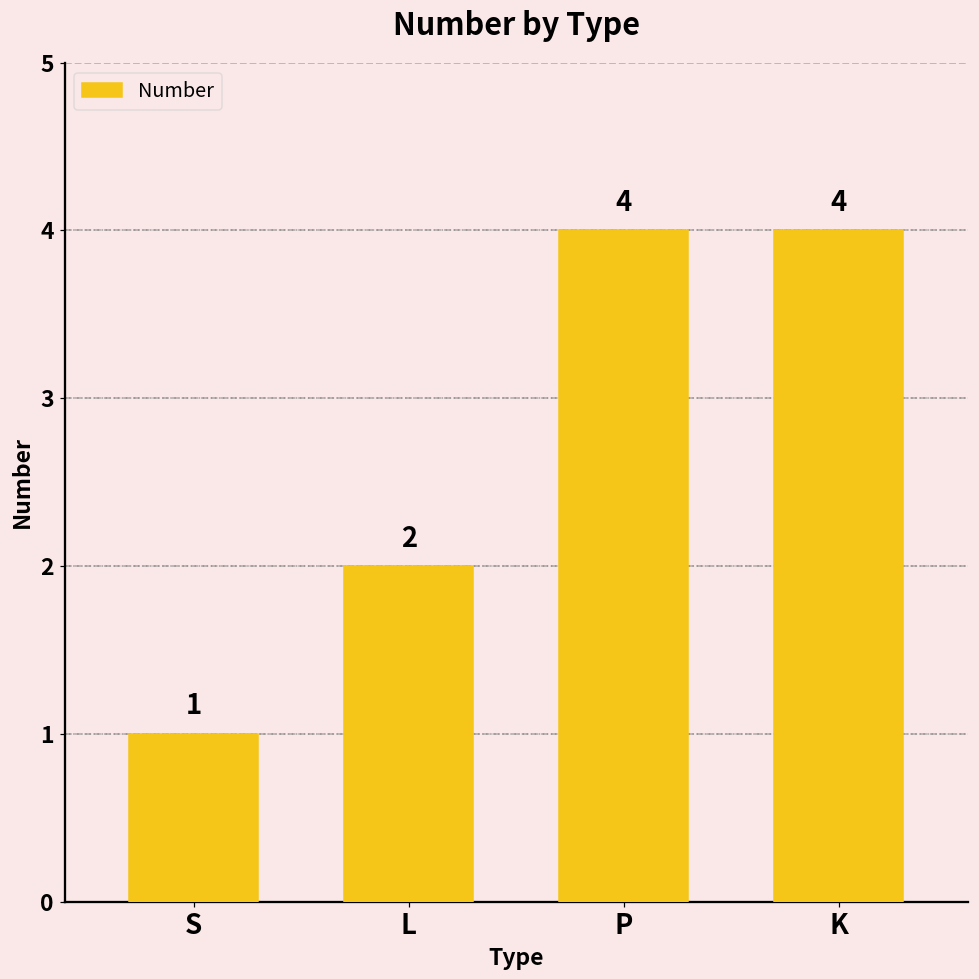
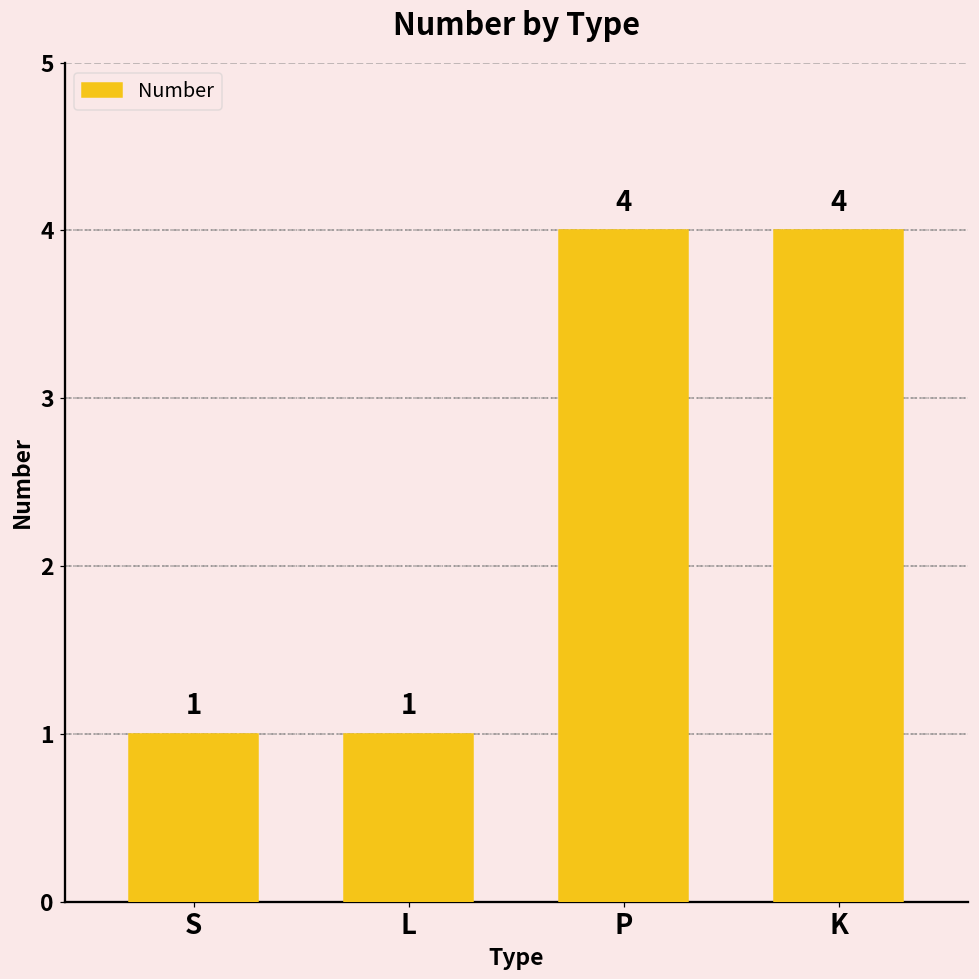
L: 2 -> 1
